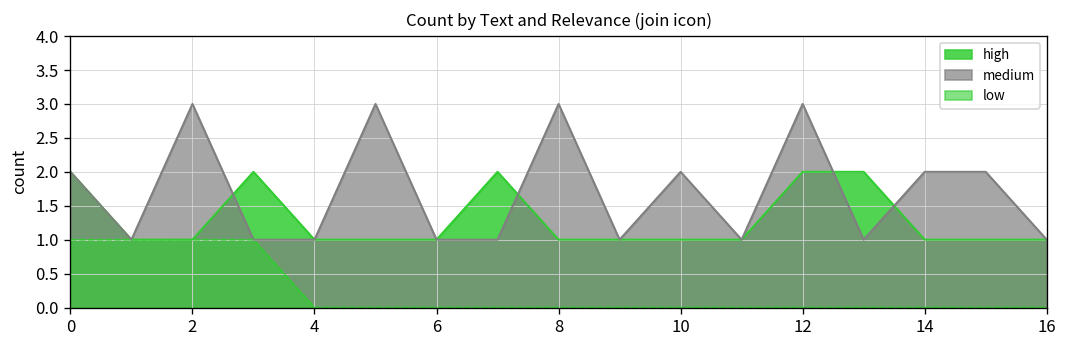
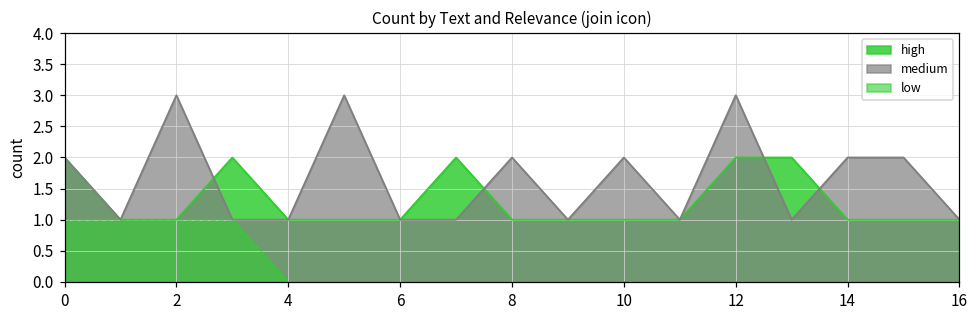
medium, 8: 3 -> 2
